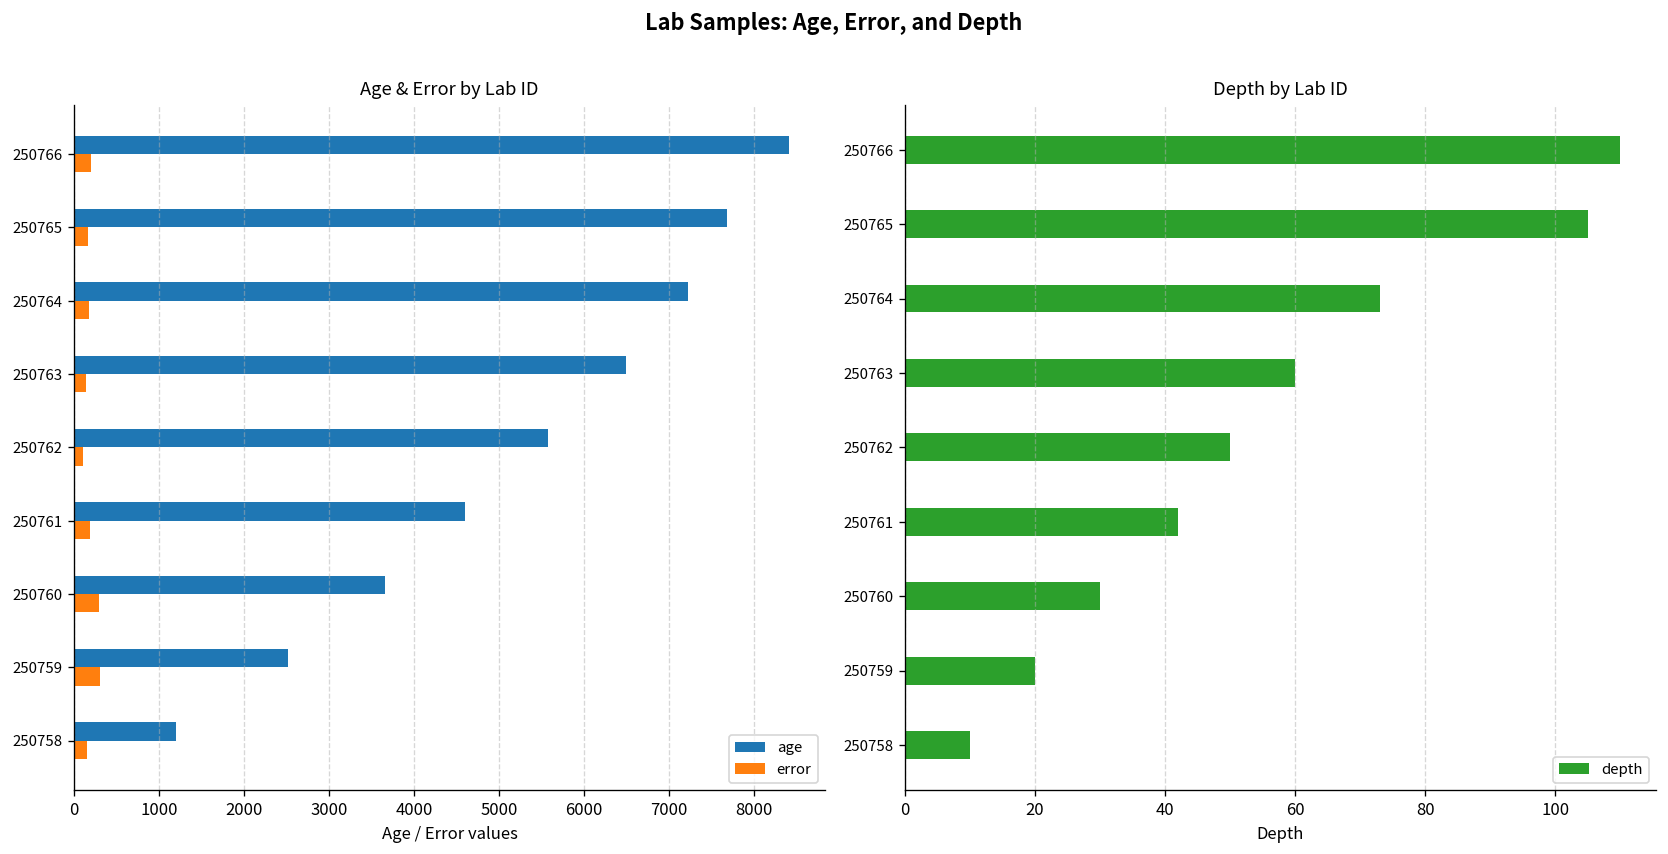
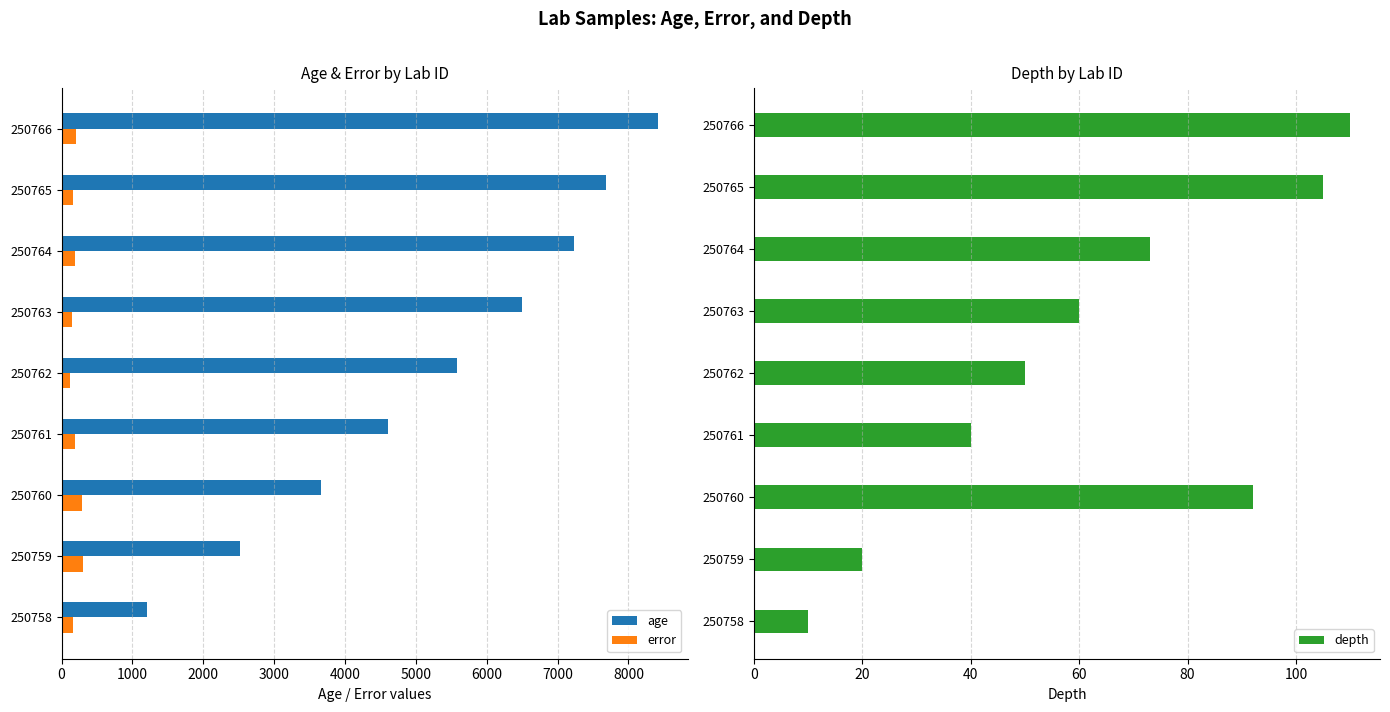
Depth by Lab ID, 250761: 42 -> 40
Depth by Lab ID, 250760: 30 -> 92
